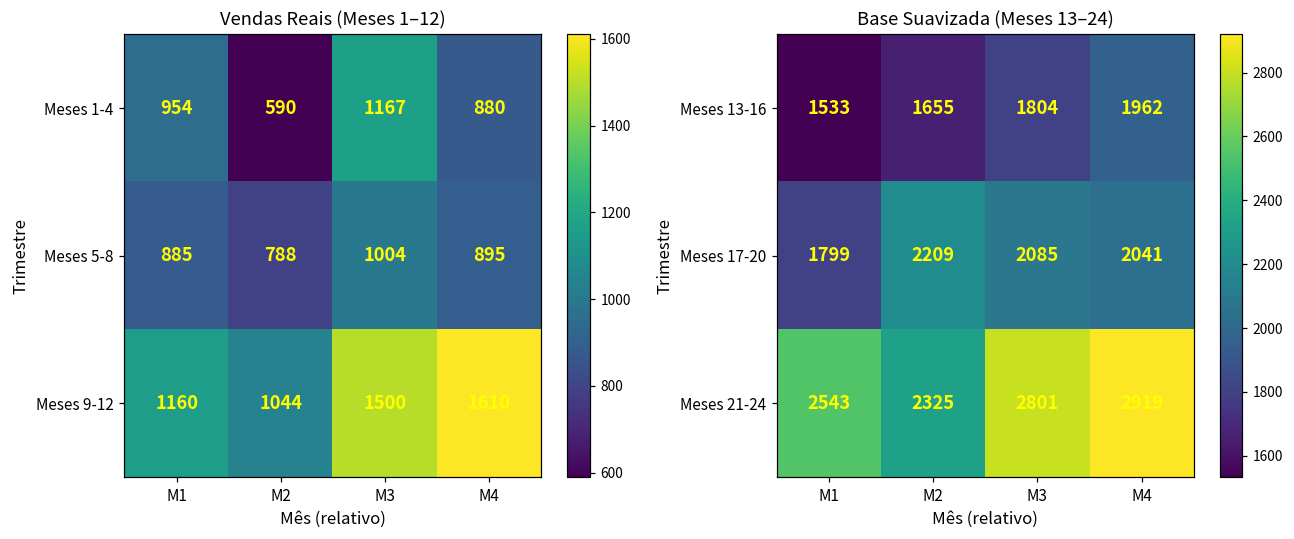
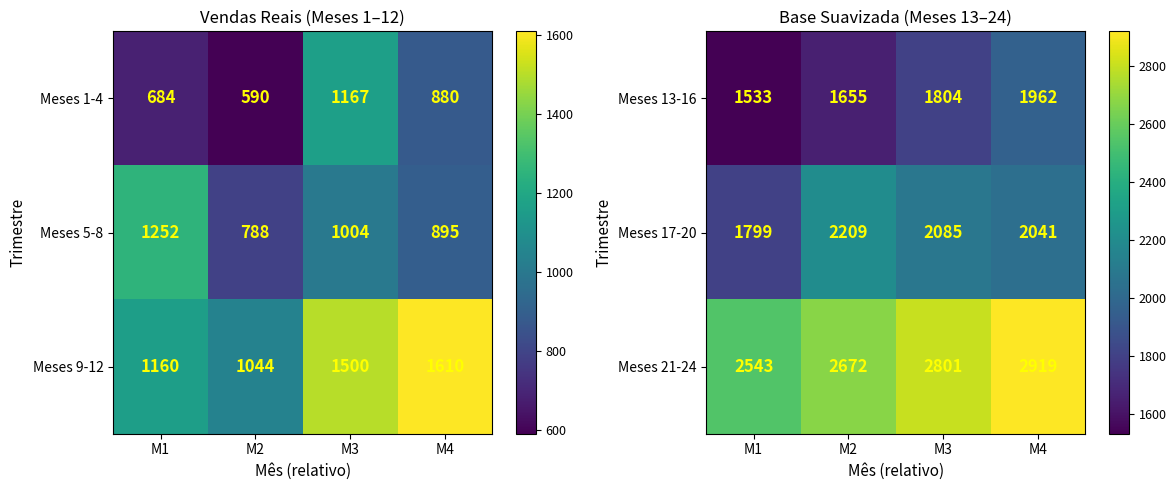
Vendas Reais (Meses 1–12), Meses 1-4, M1: 954 -> 684
Vendas Reais (Meses 1–12), Meses 5-8, M1: 885 -> 1252
Base Suavizada (Meses 13–24), Meses 21-24, M2: 2325 -> 2672
